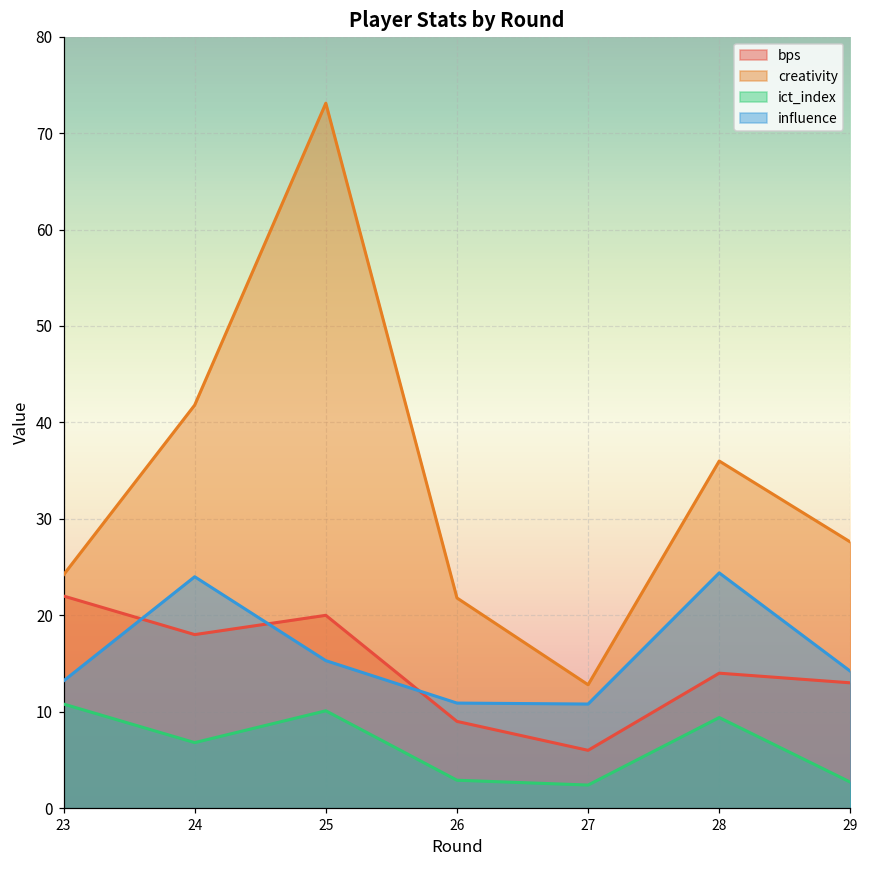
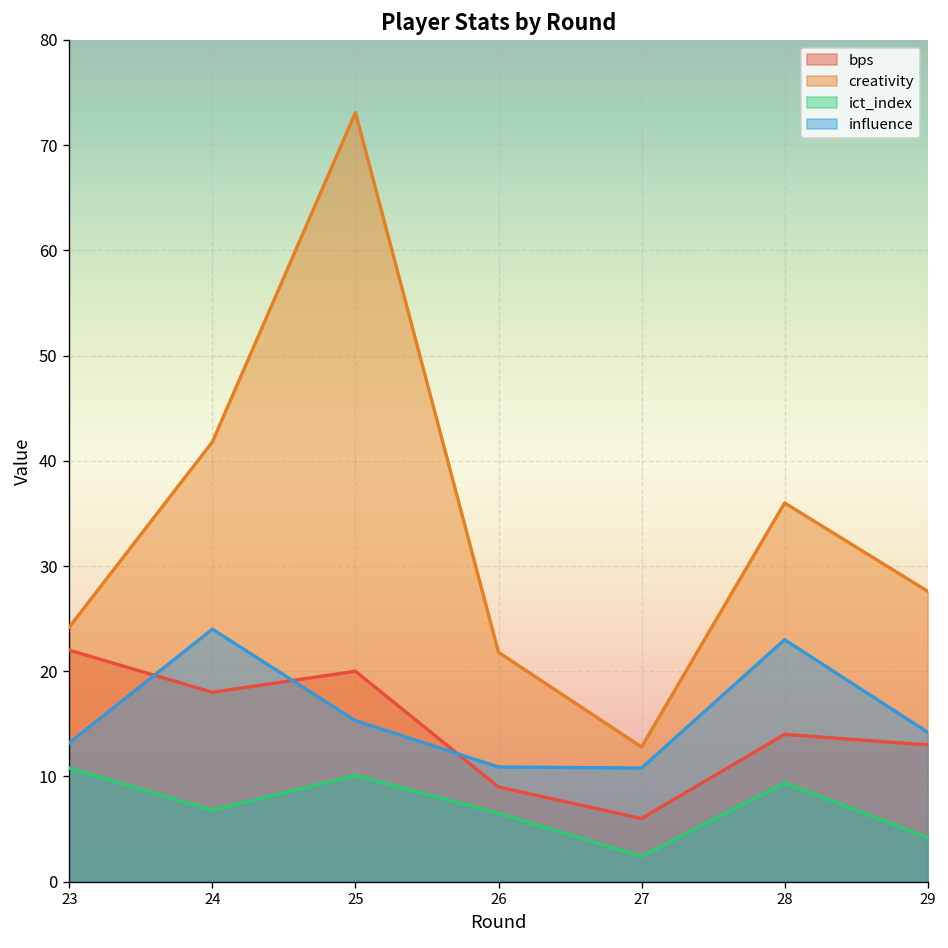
ict_index, 26: 3 -> 7
influence, 28: 24 -> 23
ict_index, 29: 3 -> 4
